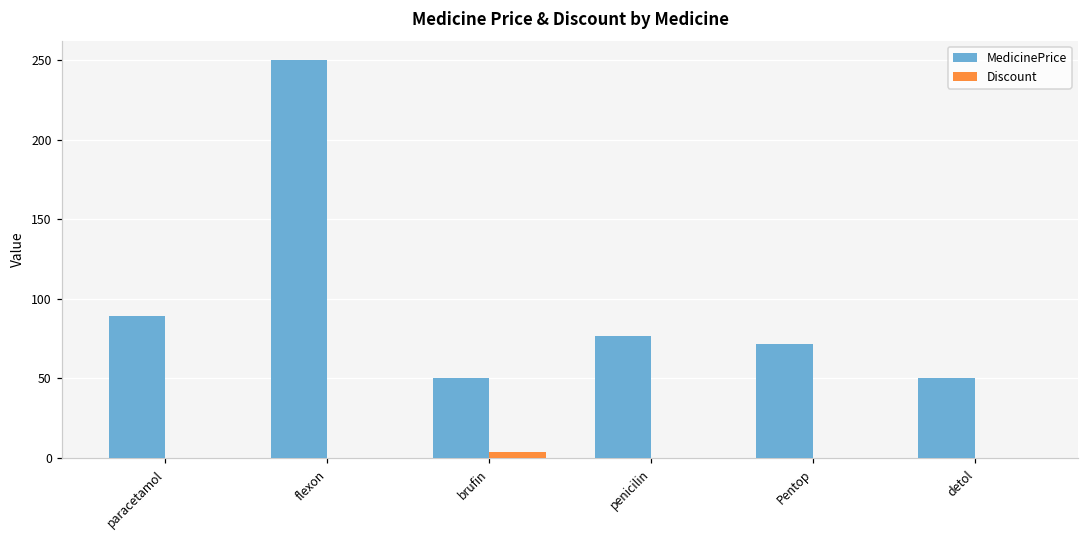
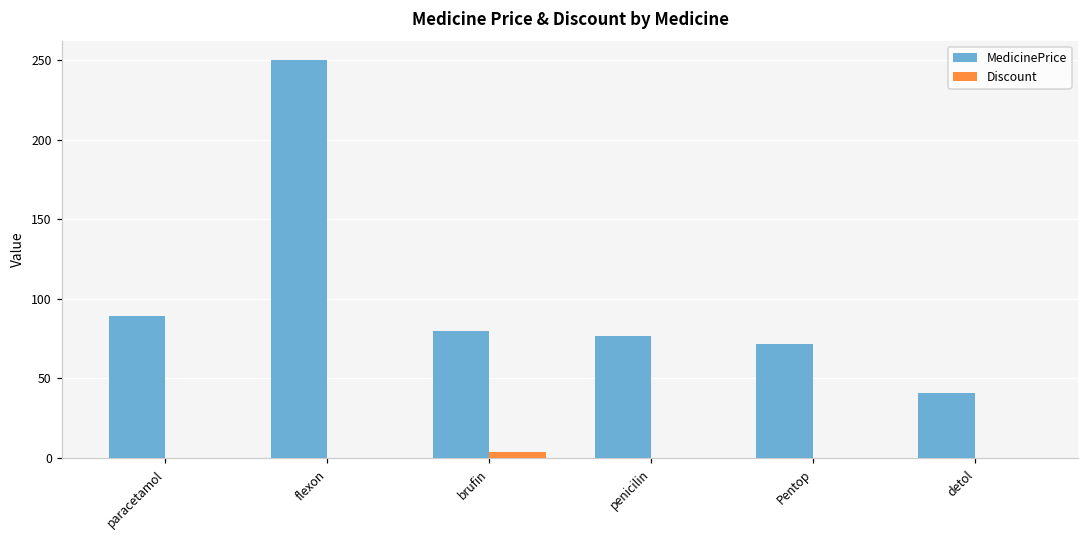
MedicinePrice, brufin: 50 -> 80
MedicinePrice, detol: 50 -> 41
